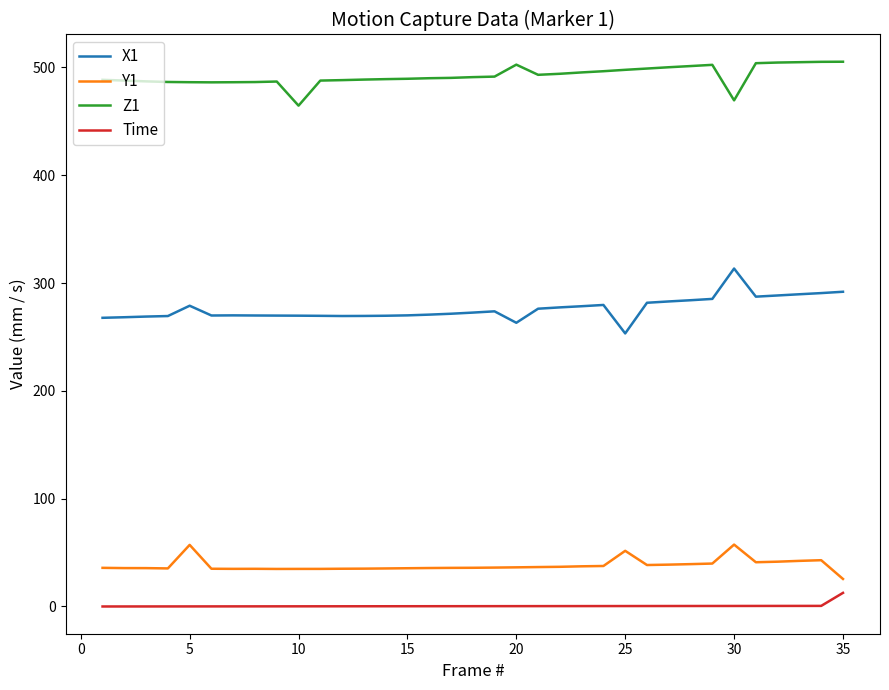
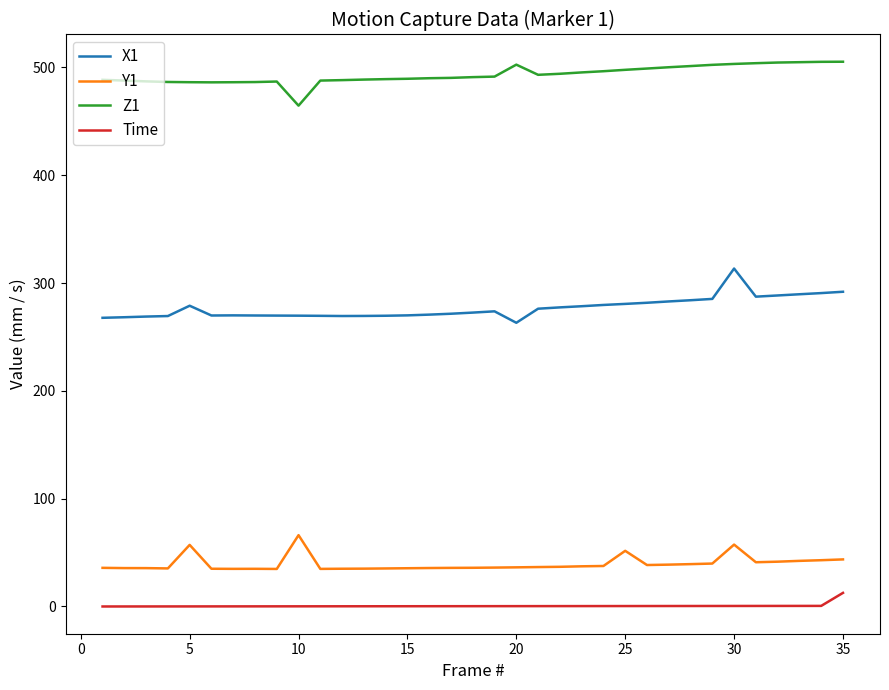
Y1, 10: 35 -> 66
X1, 25: 253 -> 281
Z1, 30: 469 -> 503
Y1, 35: 26 -> 44
